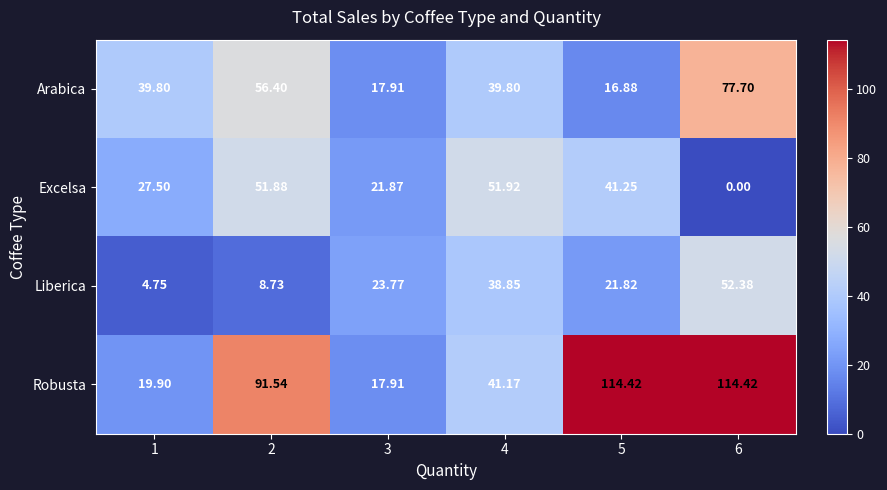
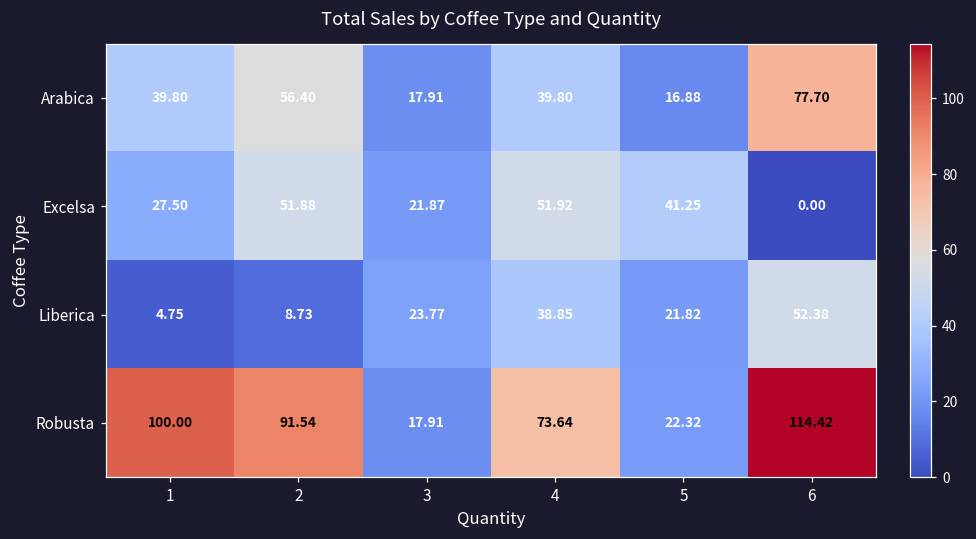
Robusta, 1: 19.90 -> 100.00
Robusta, 4: 41.17 -> 73.64
Robusta, 5: 114.42 -> 22.32
